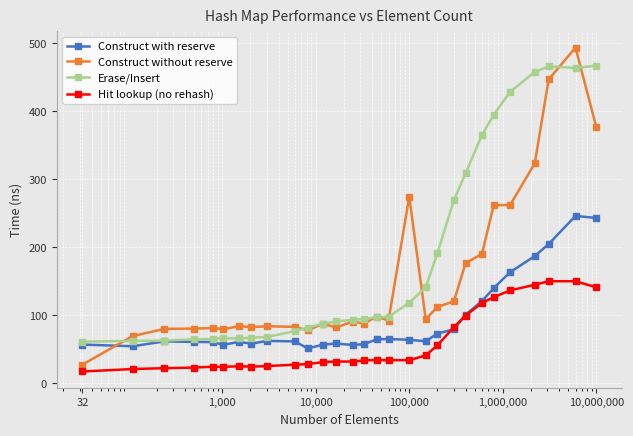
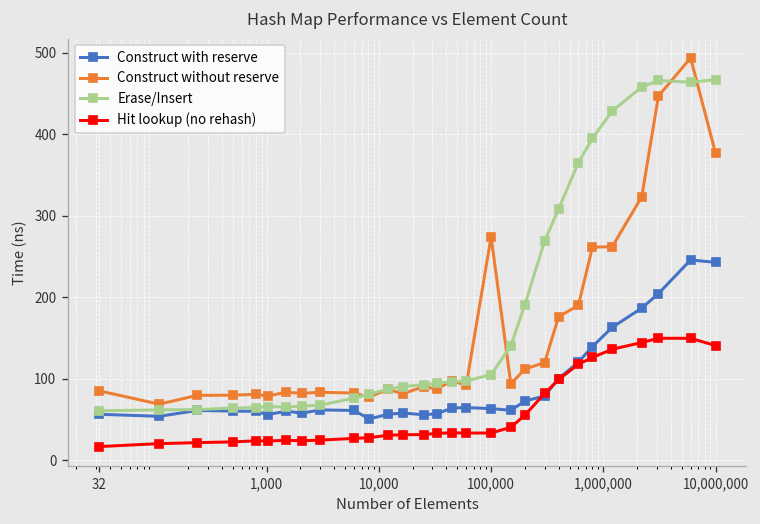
Construct without reserve, 32: 30 -> 90
Erase/Insert, 100,000: 120 -> 110
